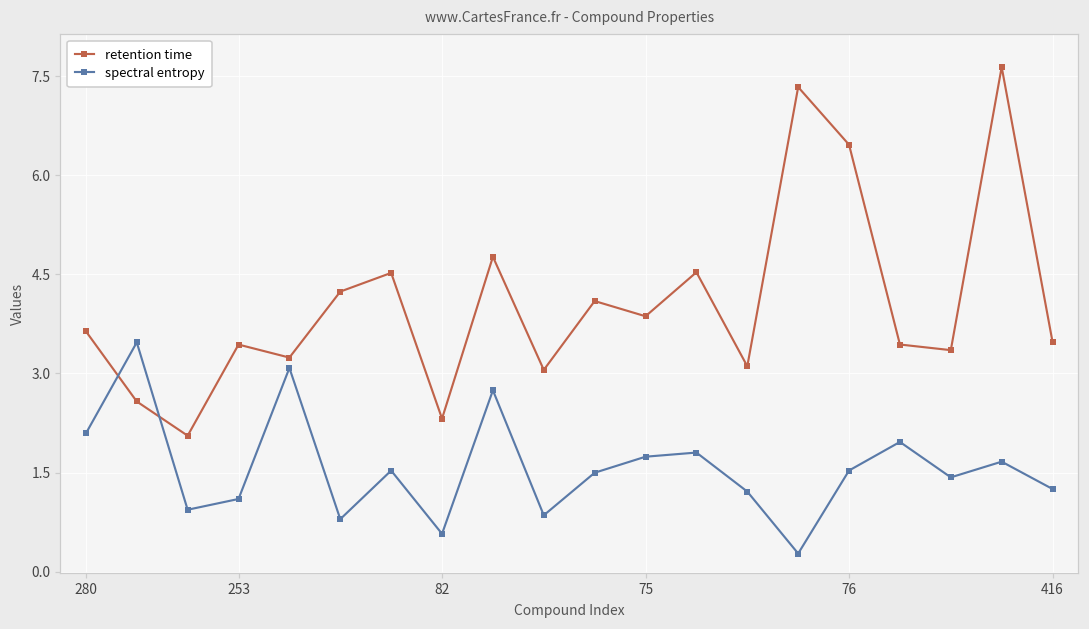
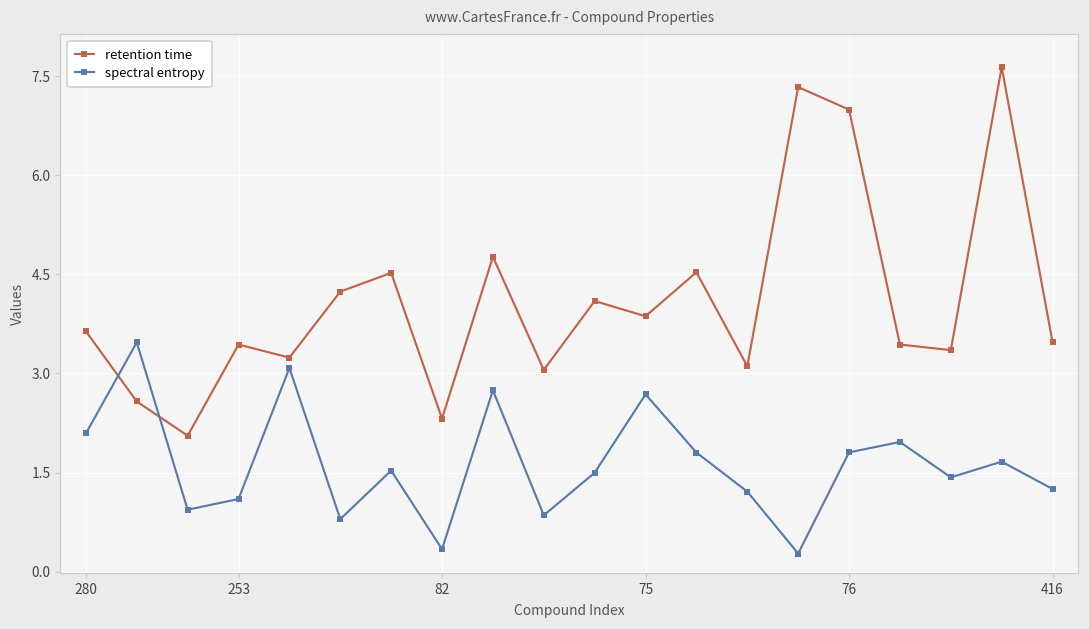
spectral entropy, 82: 0.6 -> 0.3
spectral entropy, 75: 1.7 -> 2.7
retention time, 76: 6.5 -> 7.0
spectral entropy, 76: 1.5 -> 1.8
